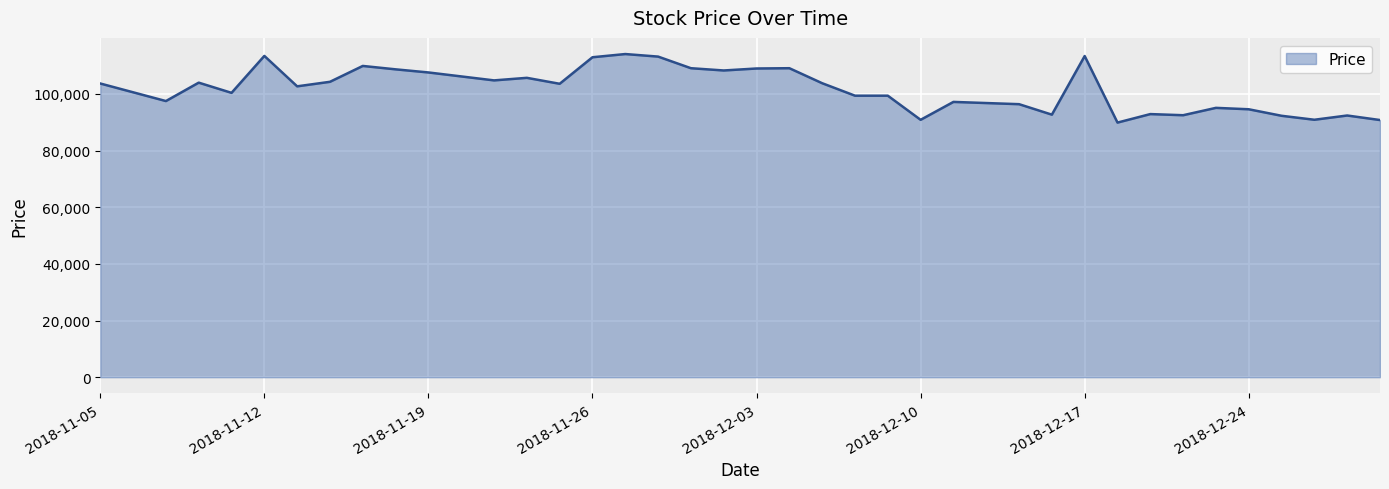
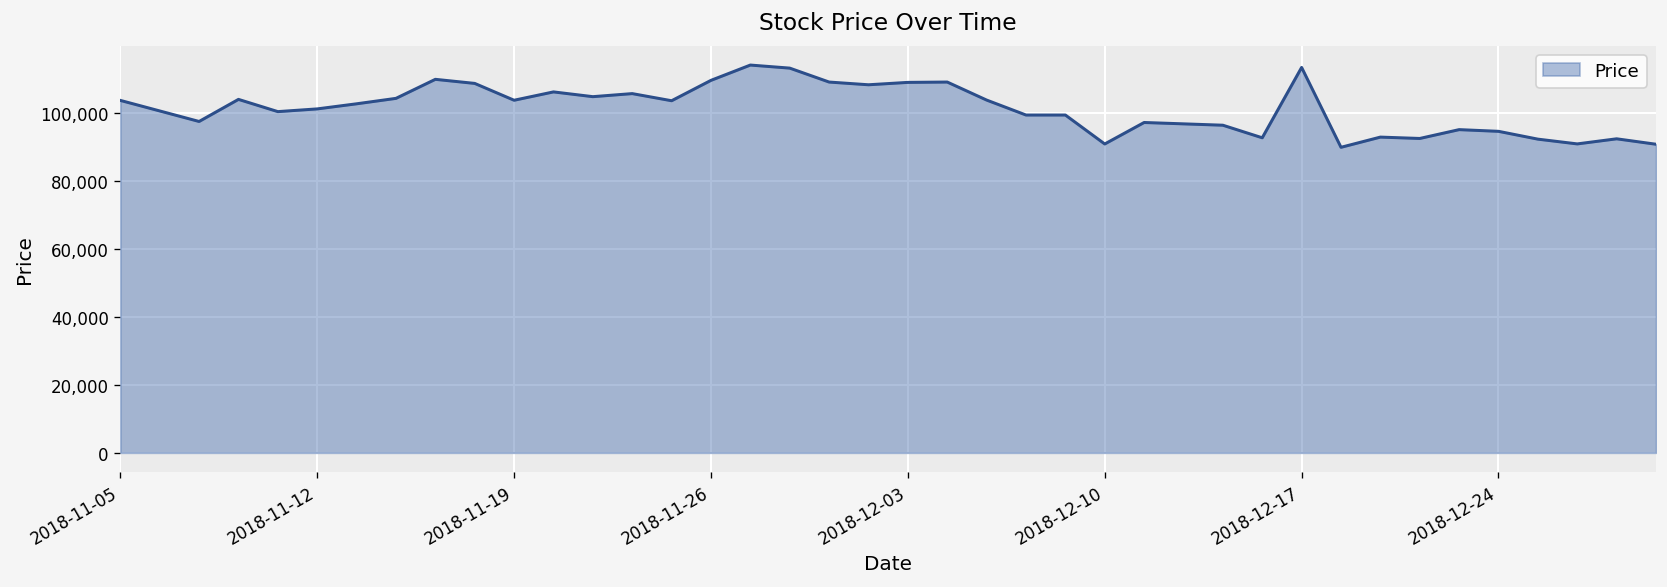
2018-11-12: 113,000 -> 101,000
2018-11-19: 108,000 -> 104,000
2018-11-26: 113,000 -> 110,000
